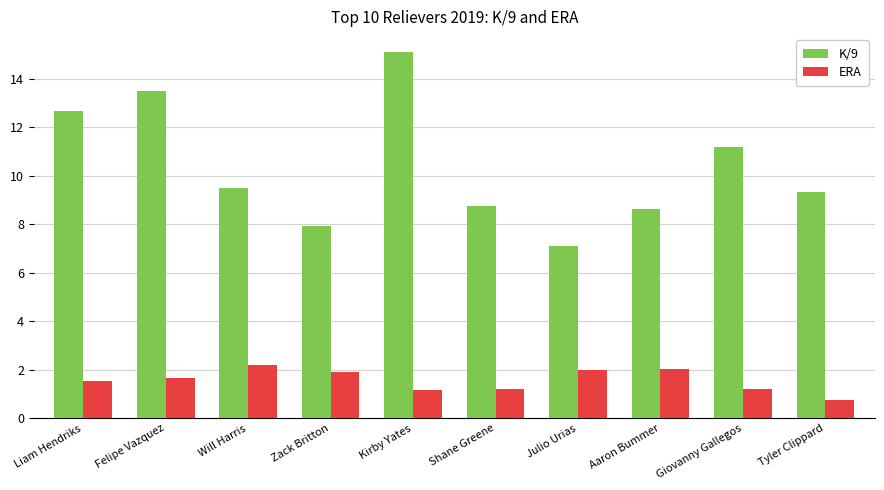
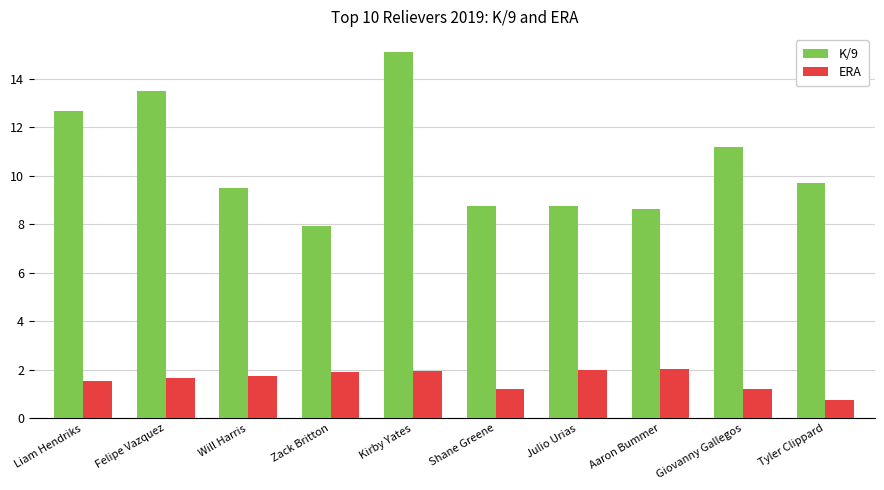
ERA, Will Harris: 2.2 -> 1.7
ERA, Kirby Yates: 1.2 -> 1.9
K/9, Julio Urias: 7.1 -> 8.8
K/9, Tyler Clippard: 9.4 -> 9.7
